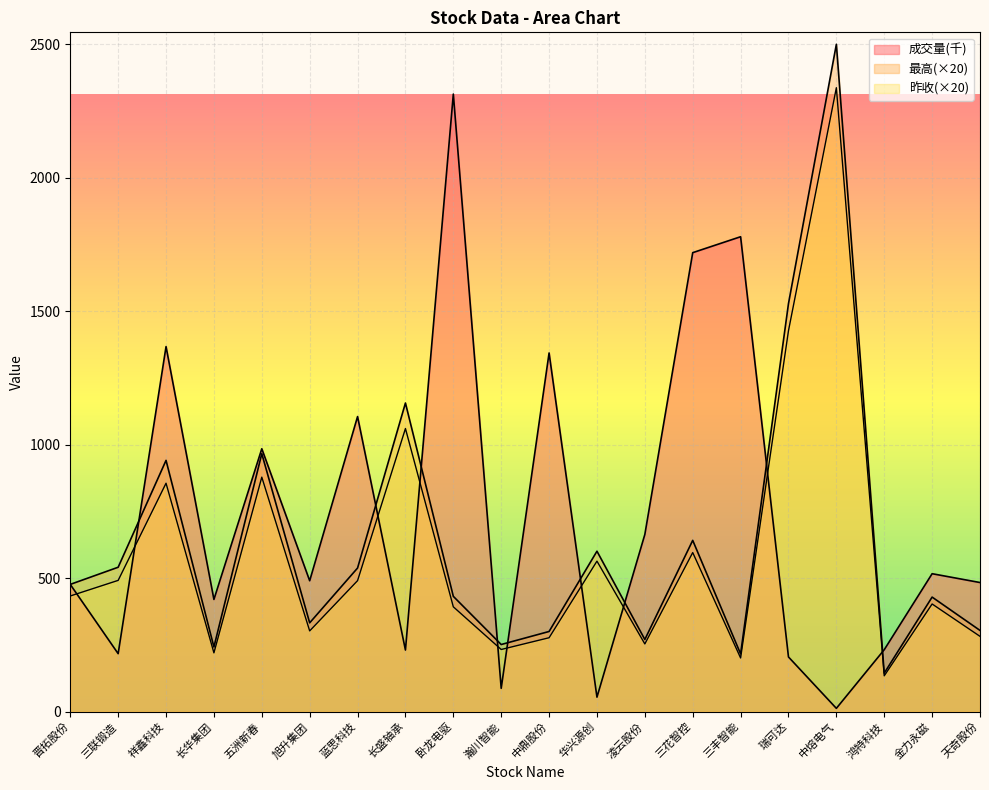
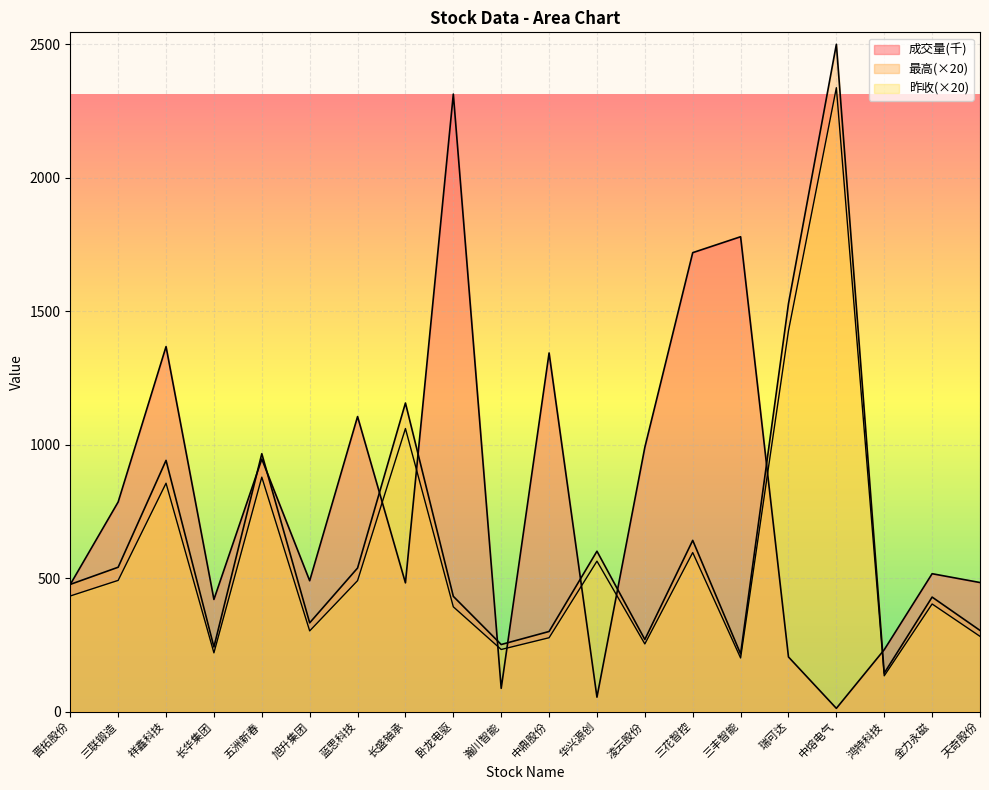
成交量(千), 三联锻造: 220 -> 790
成交量(千), 五洲新春: 980 -> 950
成交量(千), 长盛轴承: 230 -> 480
成交量(千), 凌云股份: 660 -> 990
